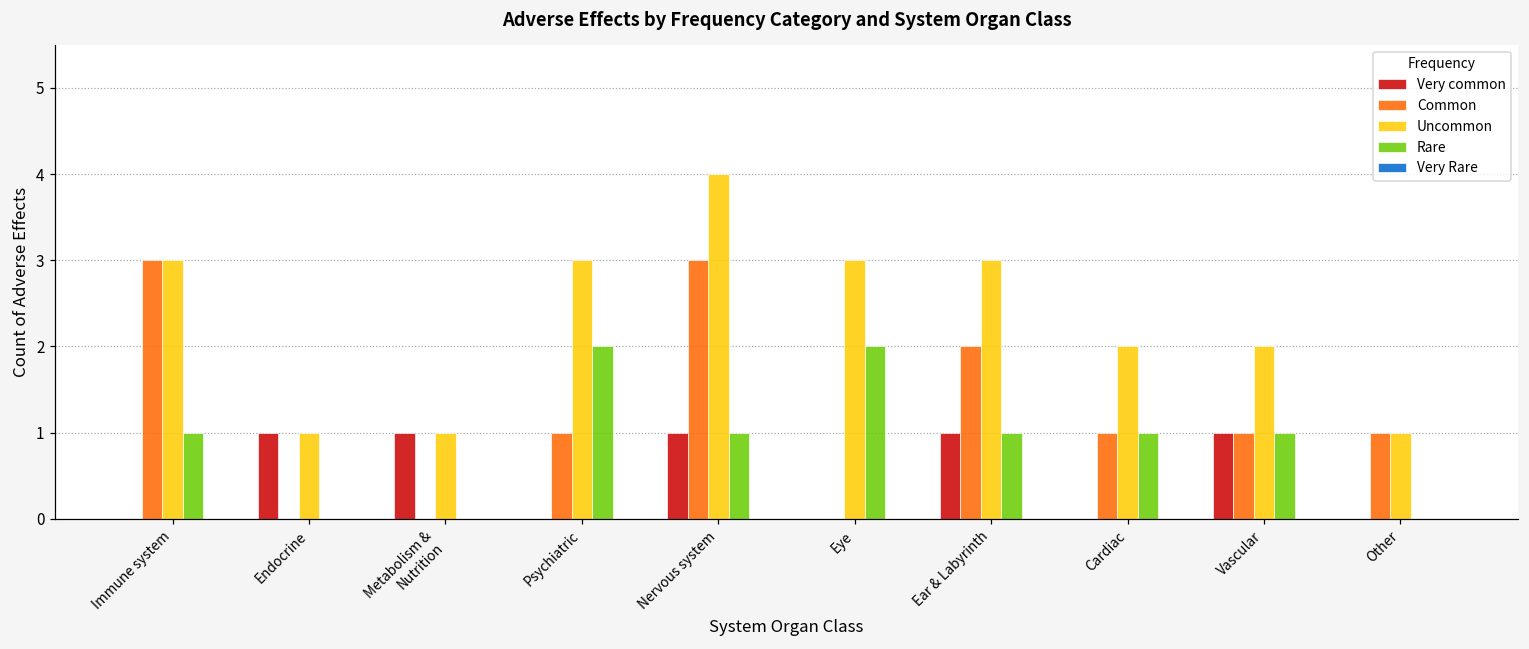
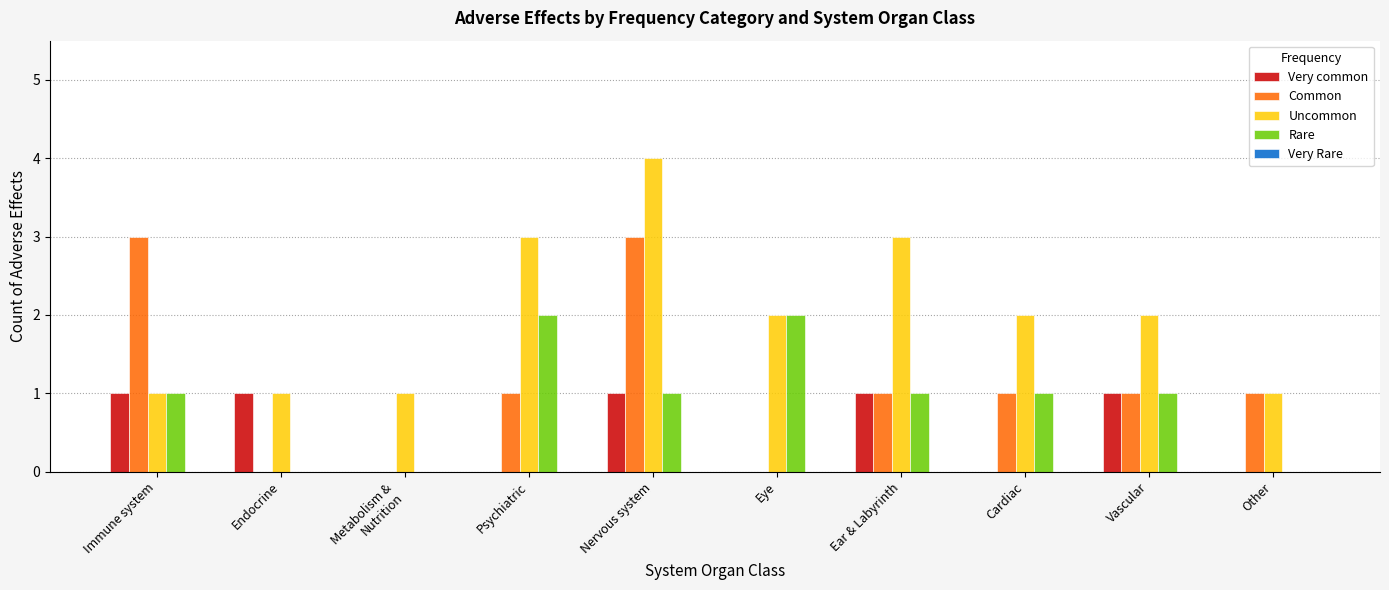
Very common, Immune system: 0 -> 1
Uncommon, Immune system: 3 -> 1
Very common, Metabolism & Nutrition: 1 -> 0
Uncommon, Eye: 3 -> 2
Common, Ear & Labyrinth: 2 -> 1
